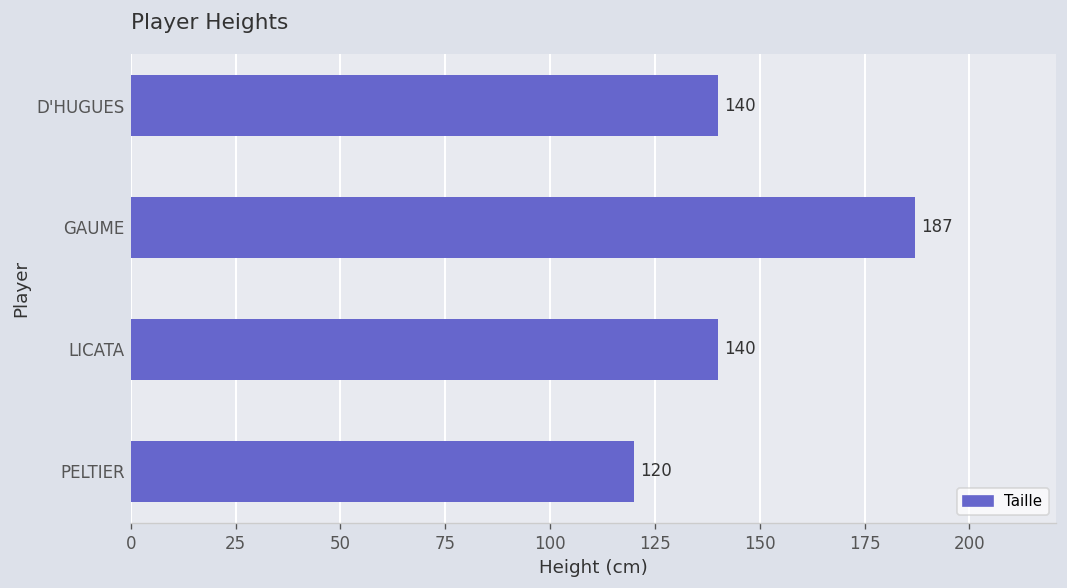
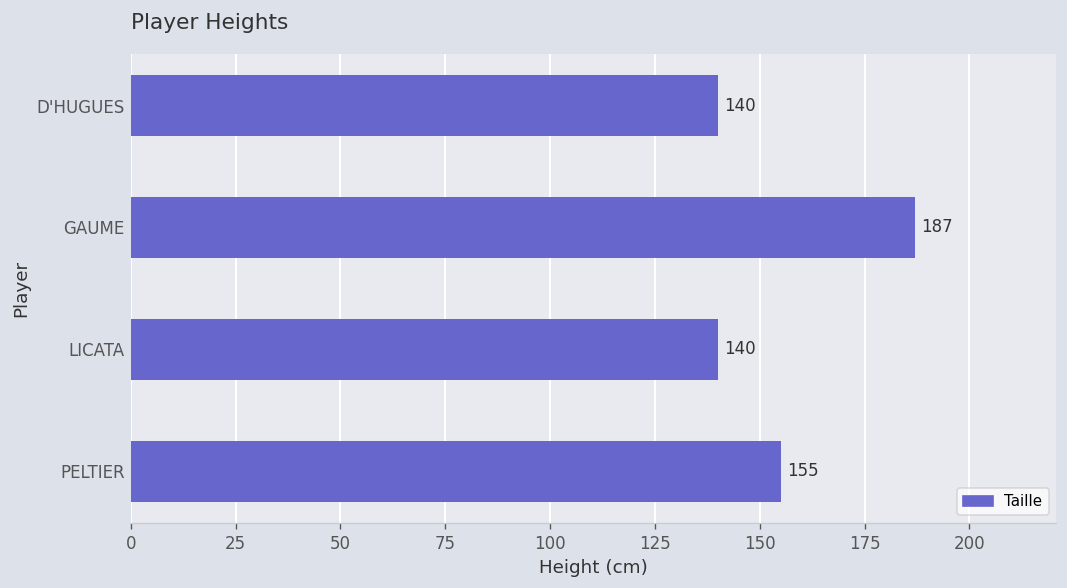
PELTIER: 120 -> 155
